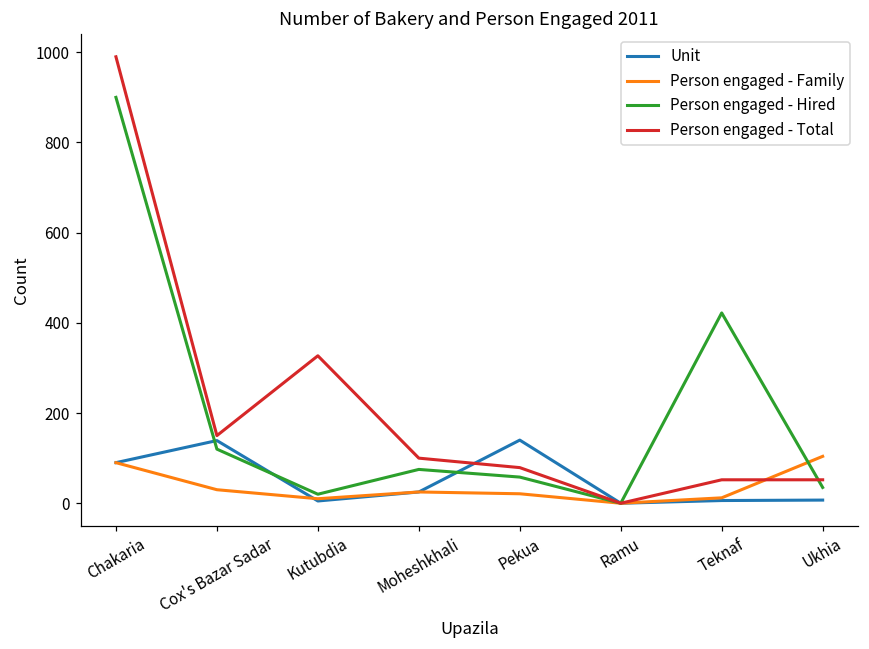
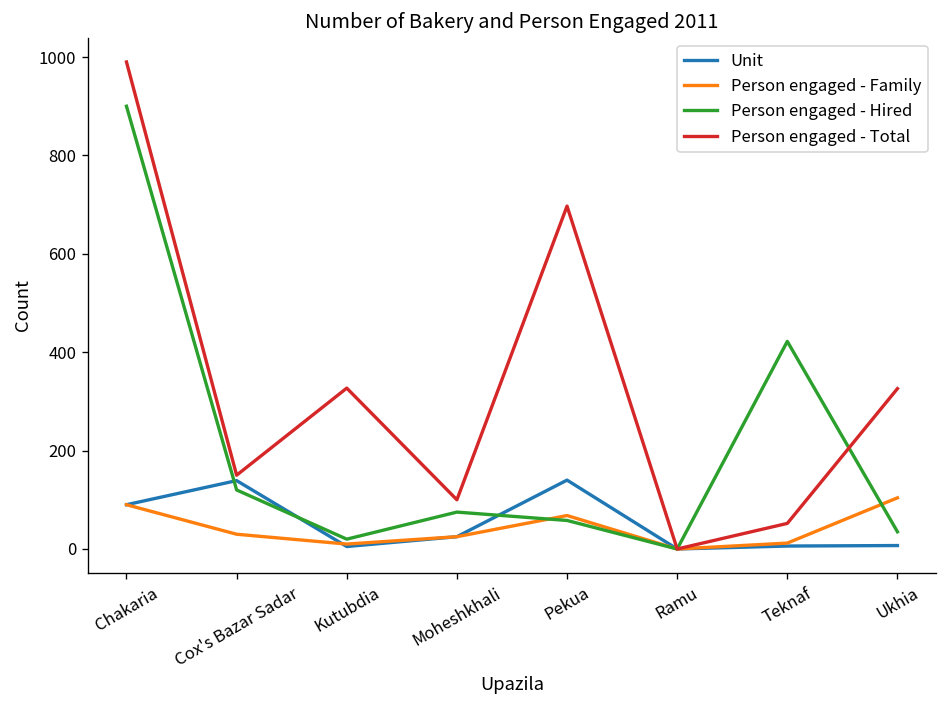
Person engaged - Family, Pekua: 20 -> 70
Person engaged - Total, Pekua: 80 -> 700
Person engaged - Total, Ukhia: 50 -> 330
